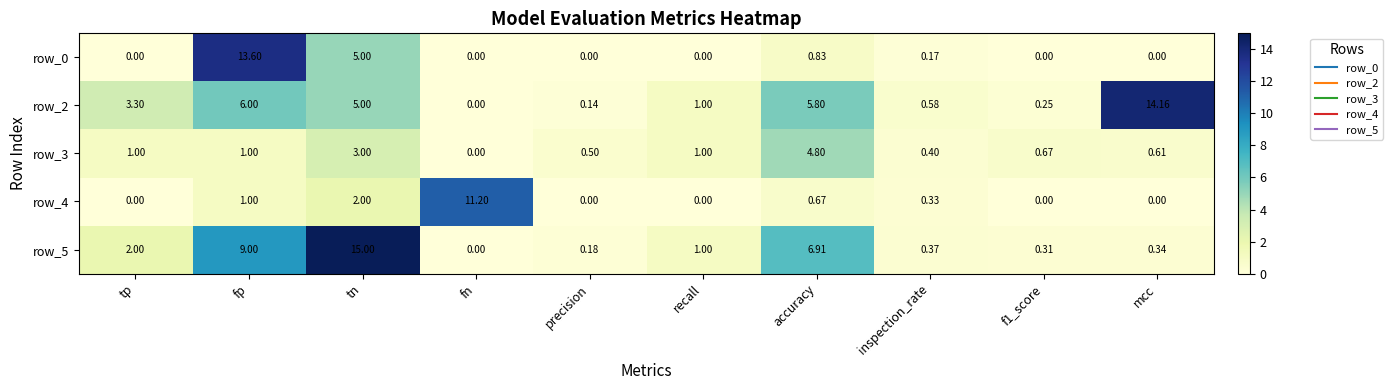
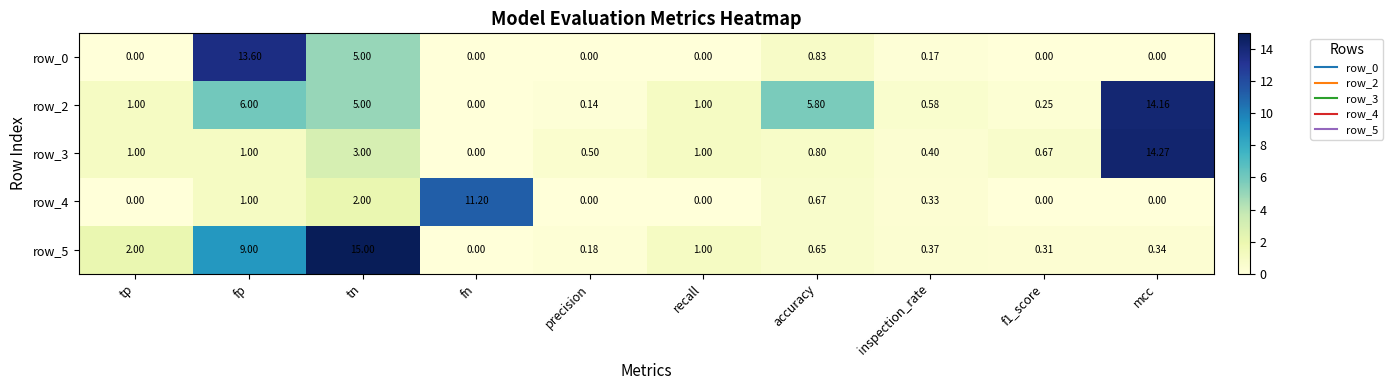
row_2, tp: 3.30 -> 1.00
row_3, accuracy: 4.80 -> 0.80
row_3, mcc: 0.61 -> 14.27
row_5, accuracy: 6.91 -> 0.65
